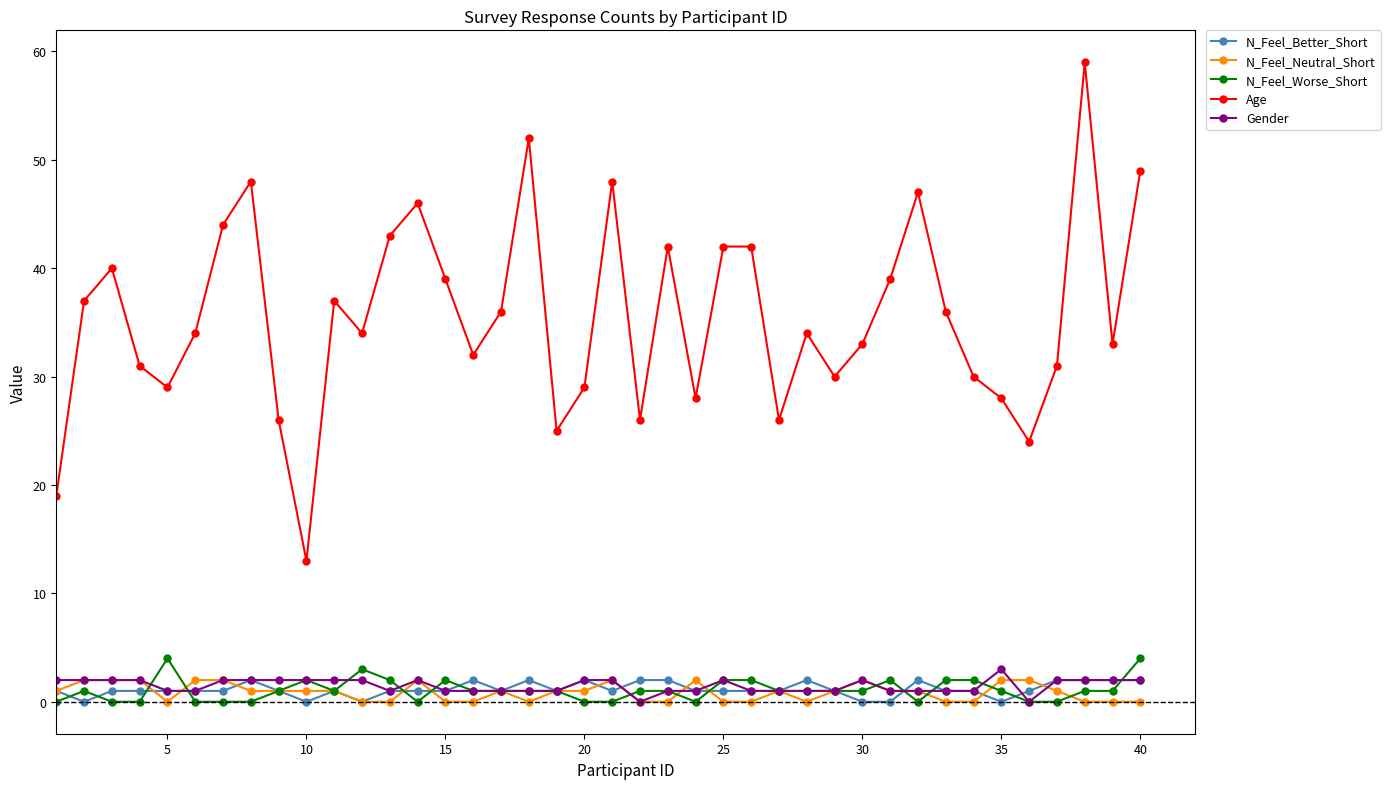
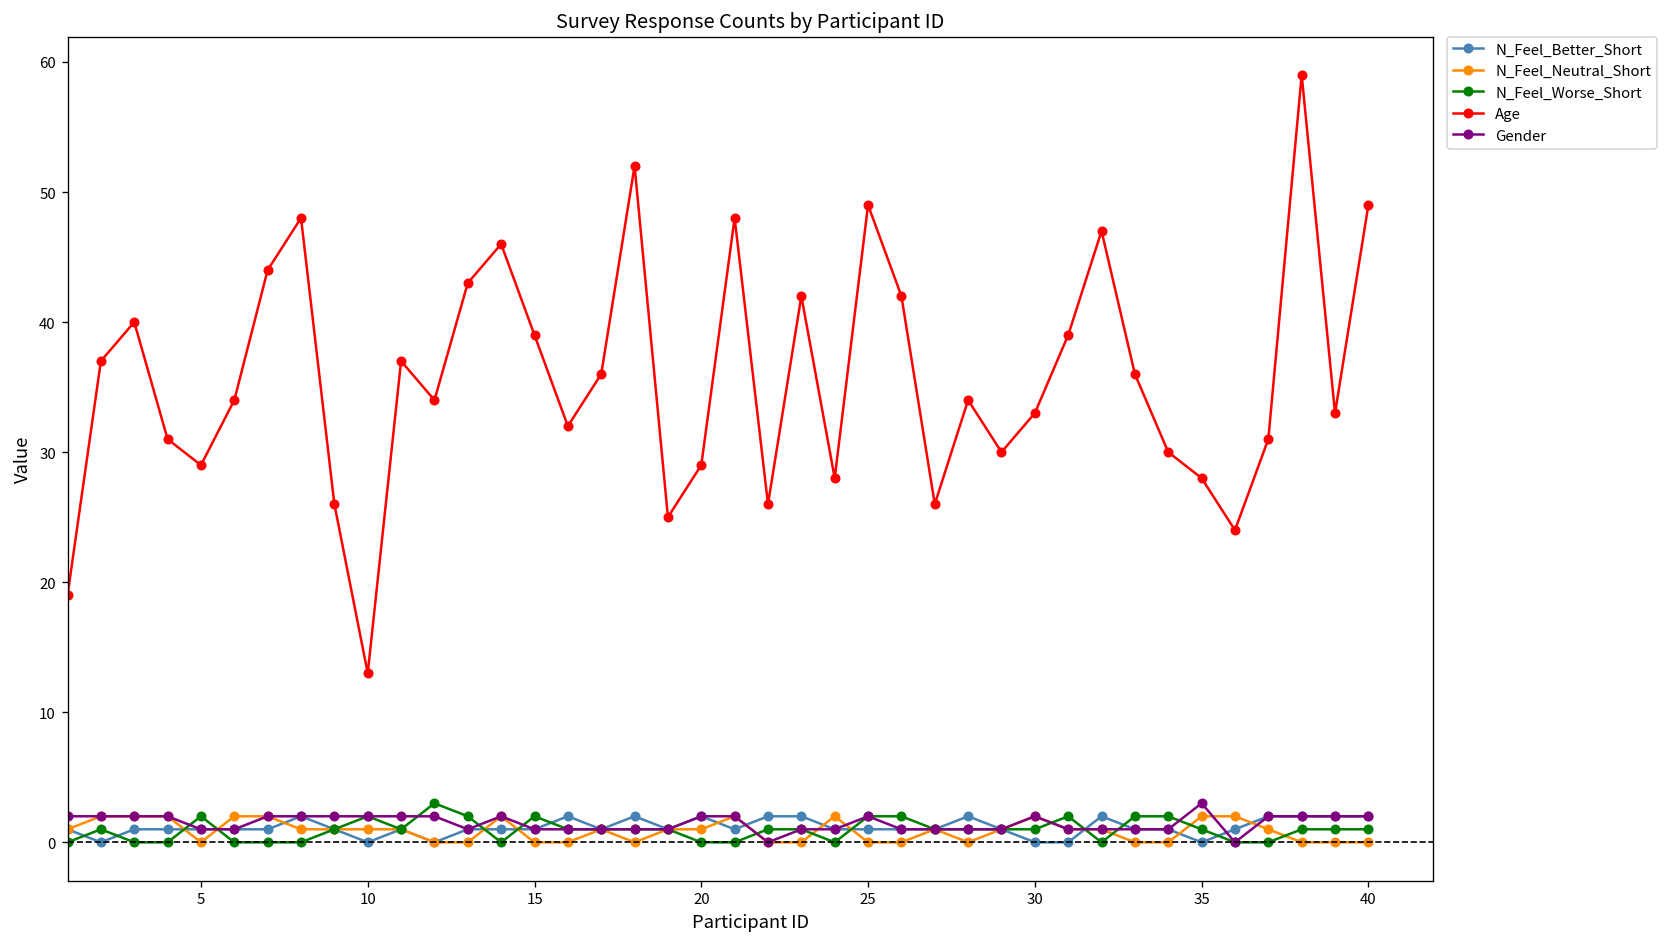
N_Feel_Worse_Short, 5: 4 -> 2
Age, 25: 42 -> 49
N_Feel_Worse_Short, 40: 4 -> 1
